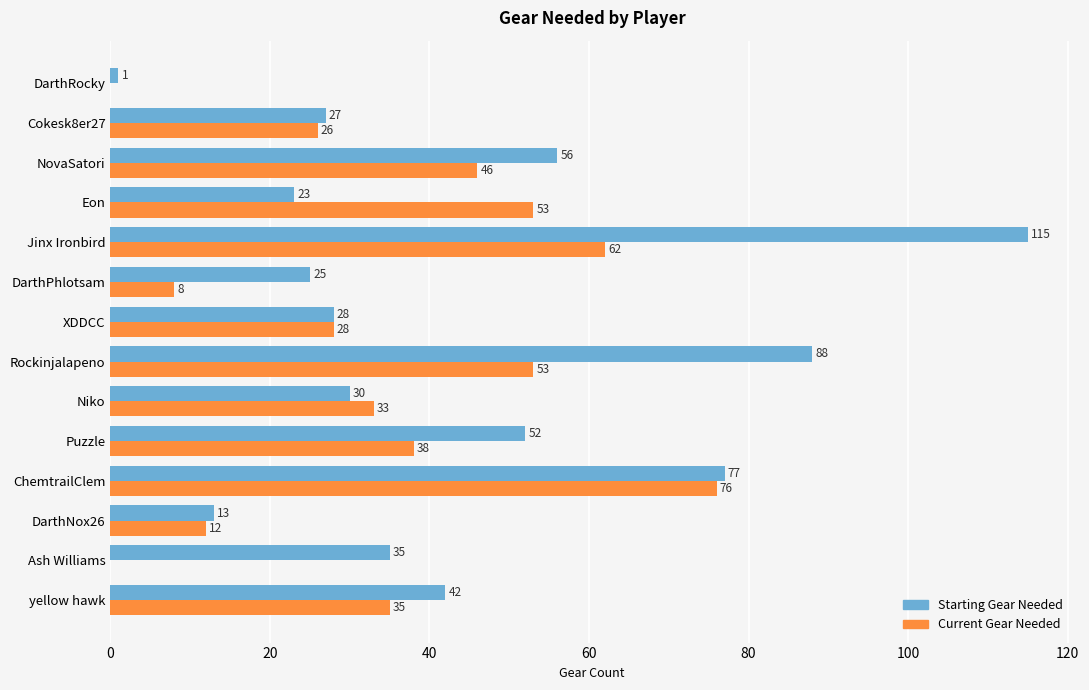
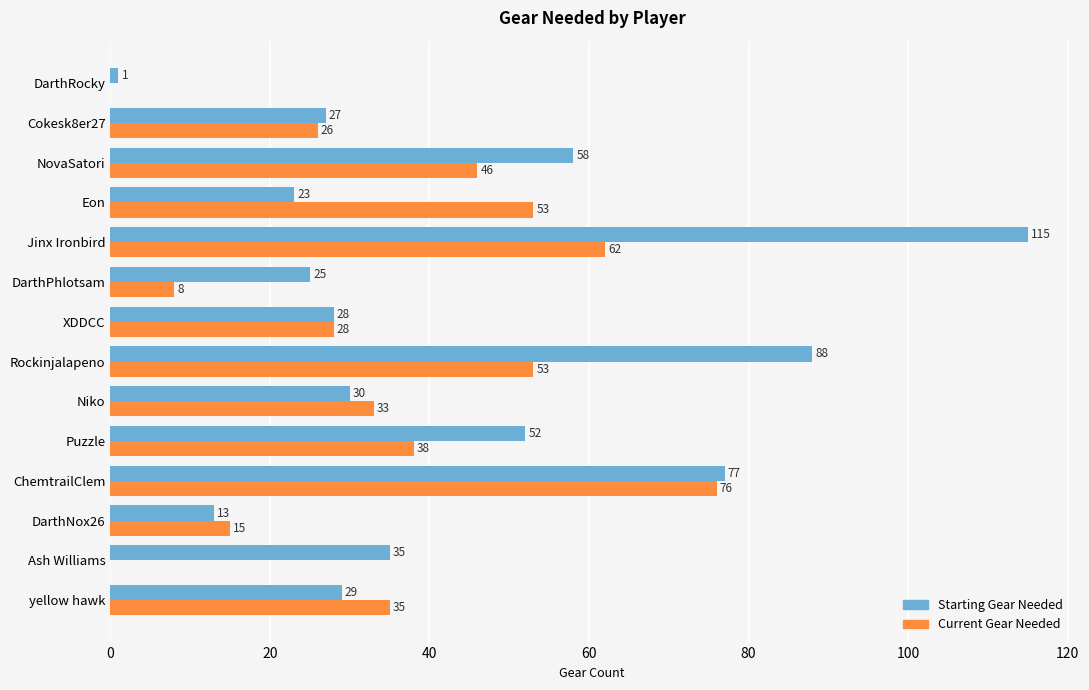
Starting Gear Needed, NovaSatori: 56 -> 58
Current Gear Needed, DarthNox26: 12 -> 15
Starting Gear Needed, yellow hawk: 42 -> 29
